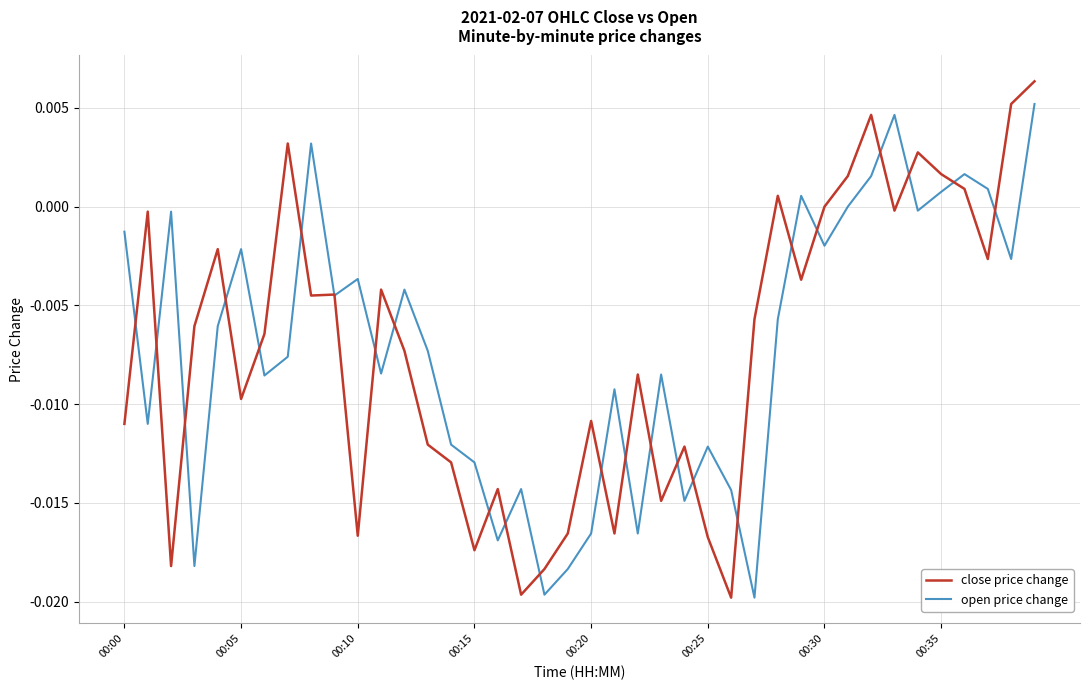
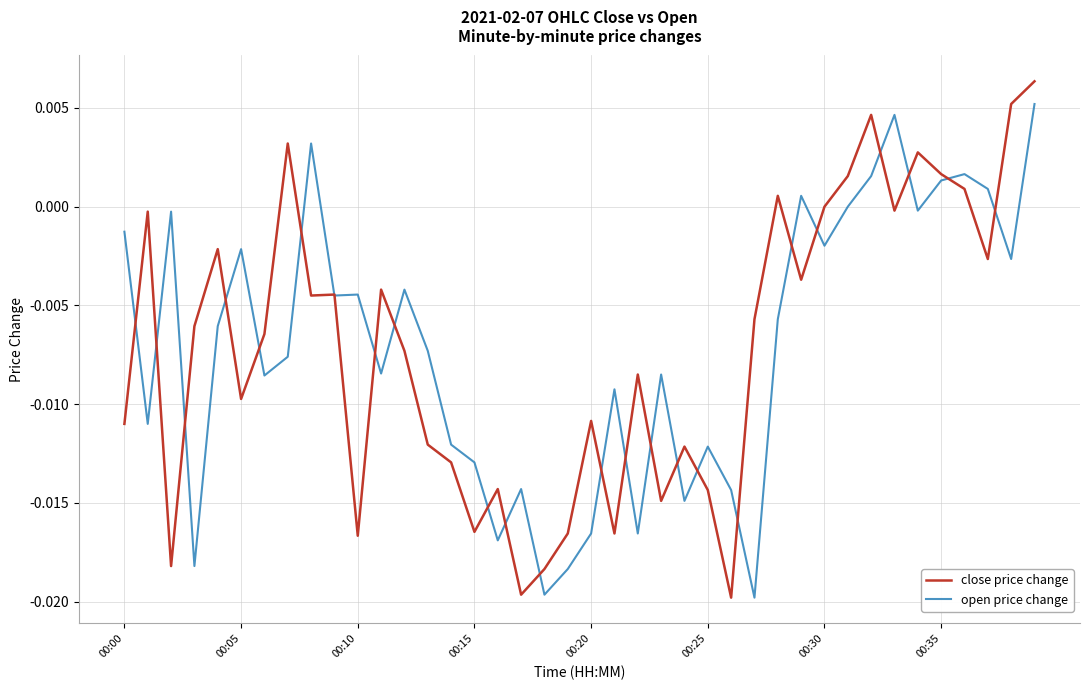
open price change, 00:10: -0.0037 -> -0.0045
close price change, 00:15: -0.0174 -> -0.0165
close price change, 00:25: -0.0167 -> -0.0144
open price change, 00:35: 0.0008 -> 0.0013
